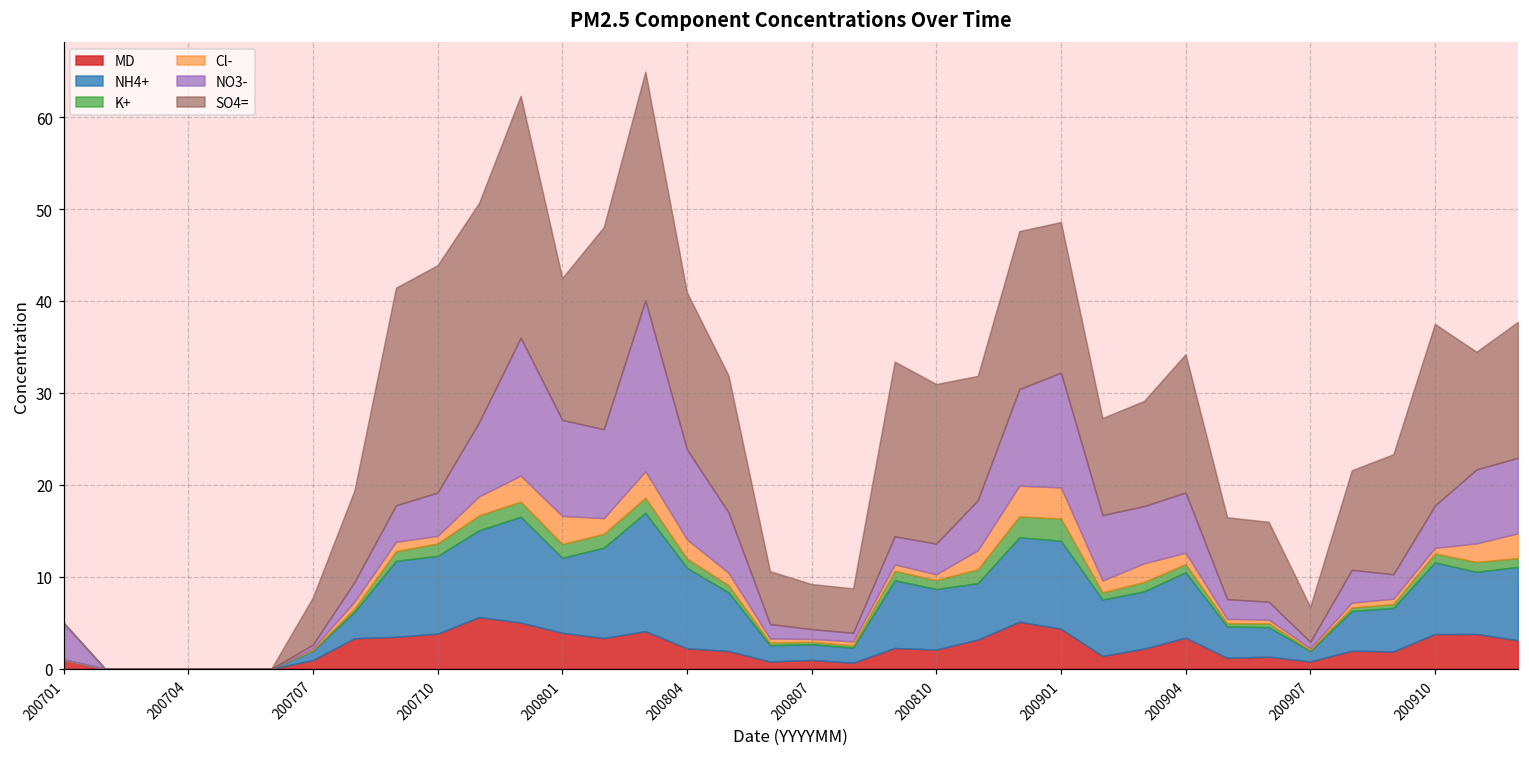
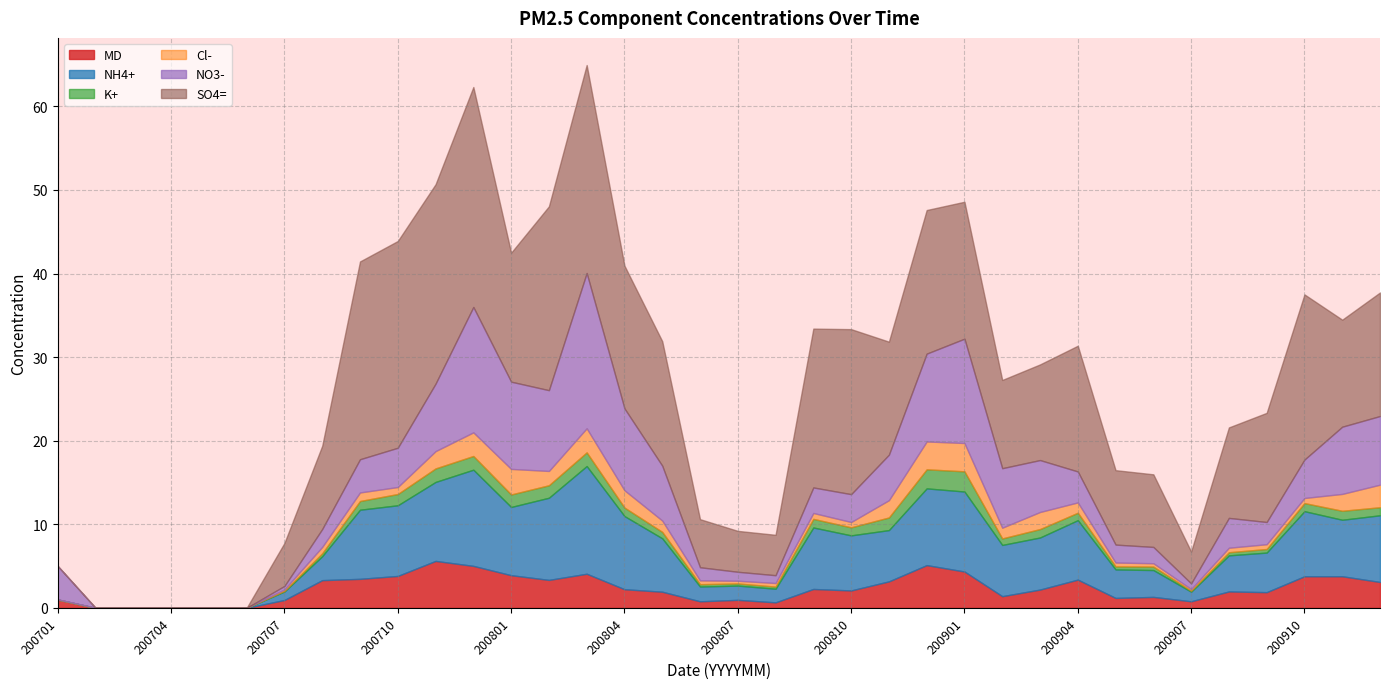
SO4=, 200810: 17 -> 20
NO3-, 200904: 7 -> 4
